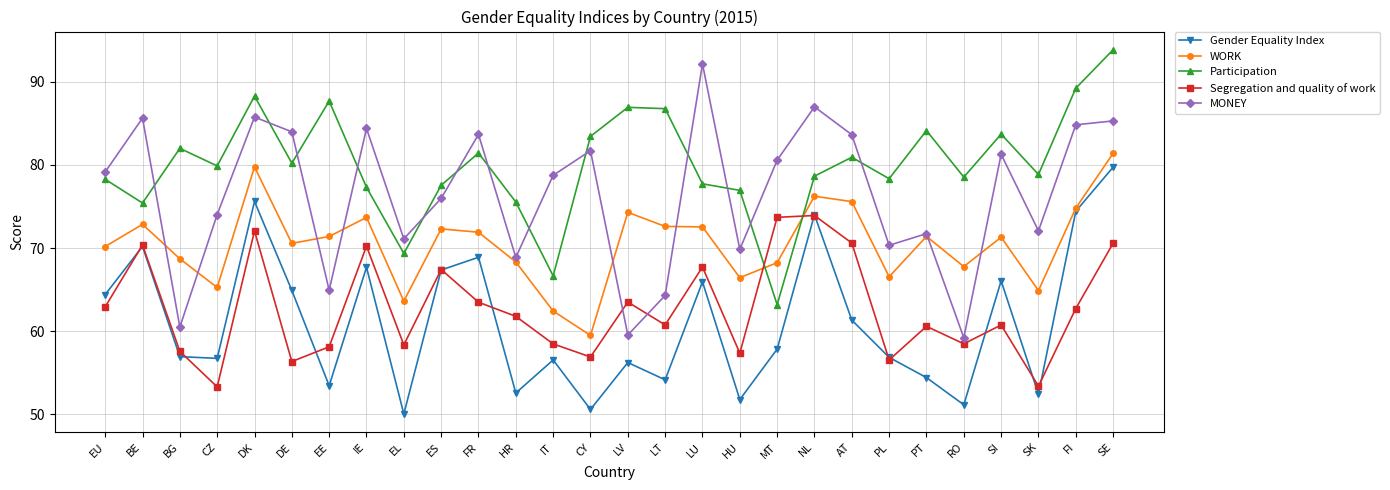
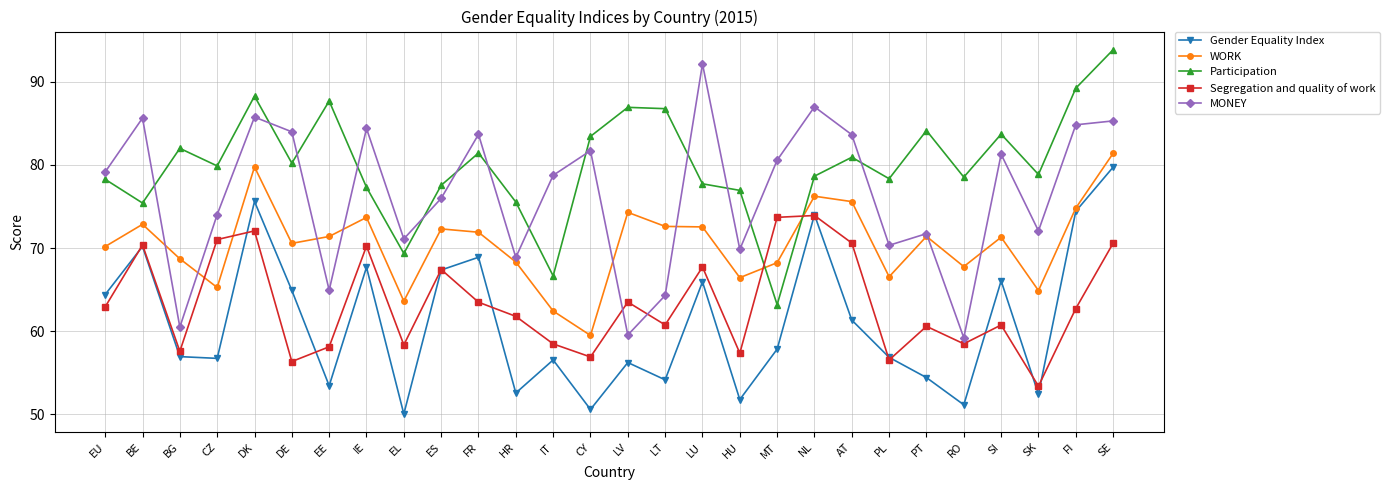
Segregation and quality of work, CZ: 53 -> 71
